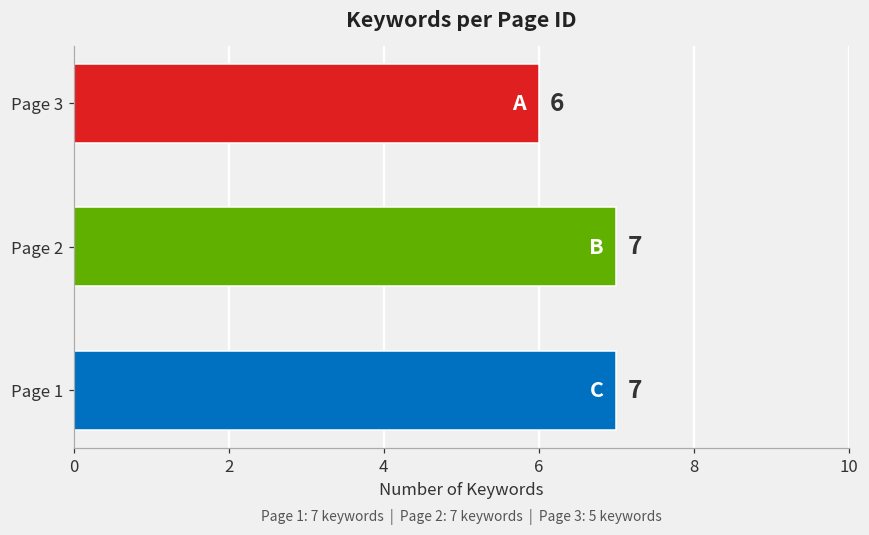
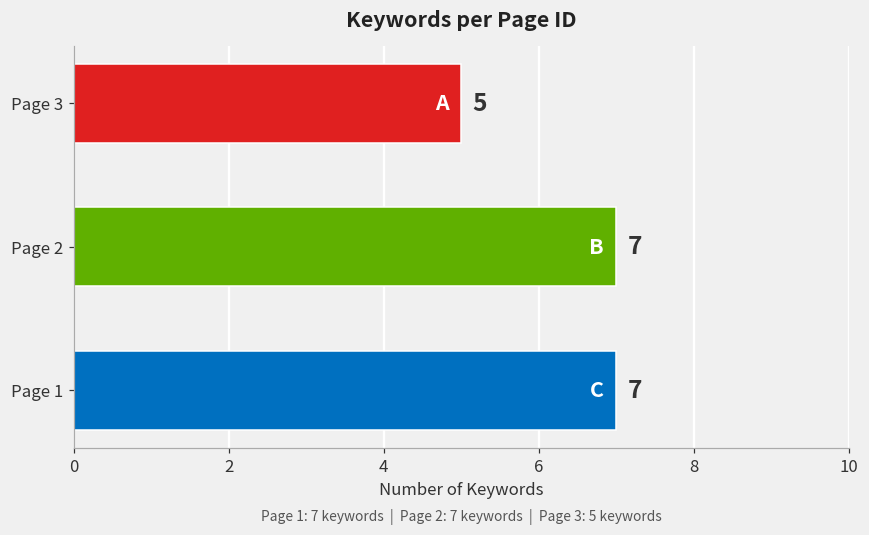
Page 3: 6 -> 5
